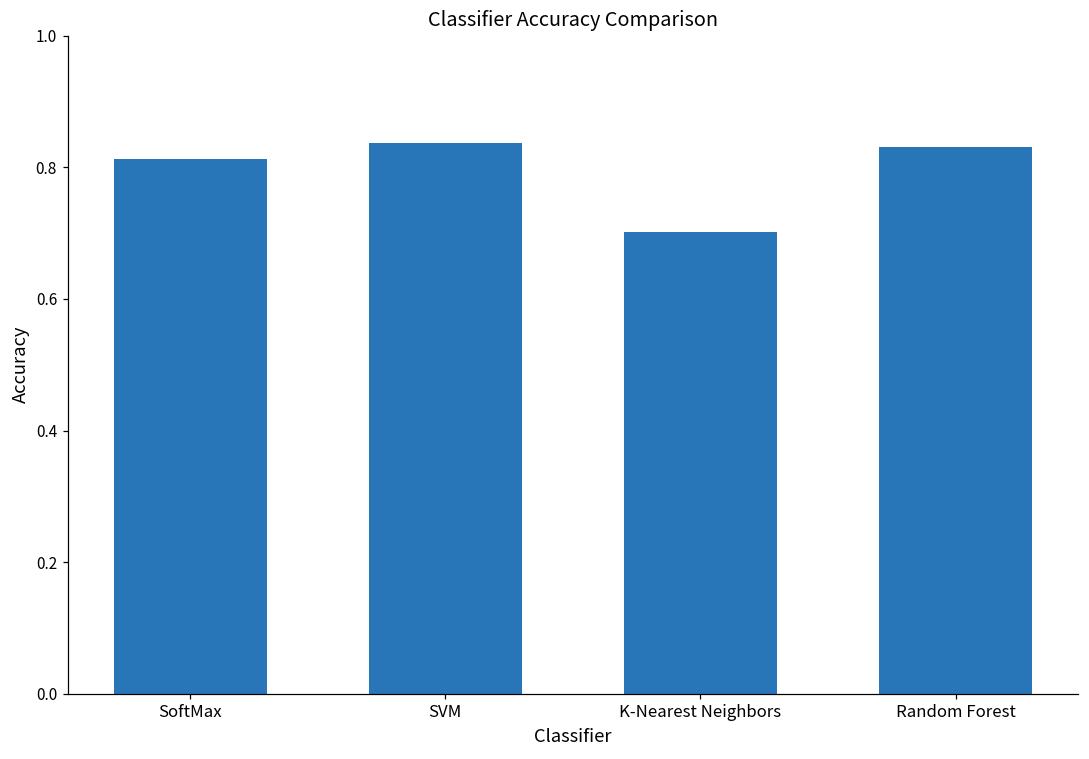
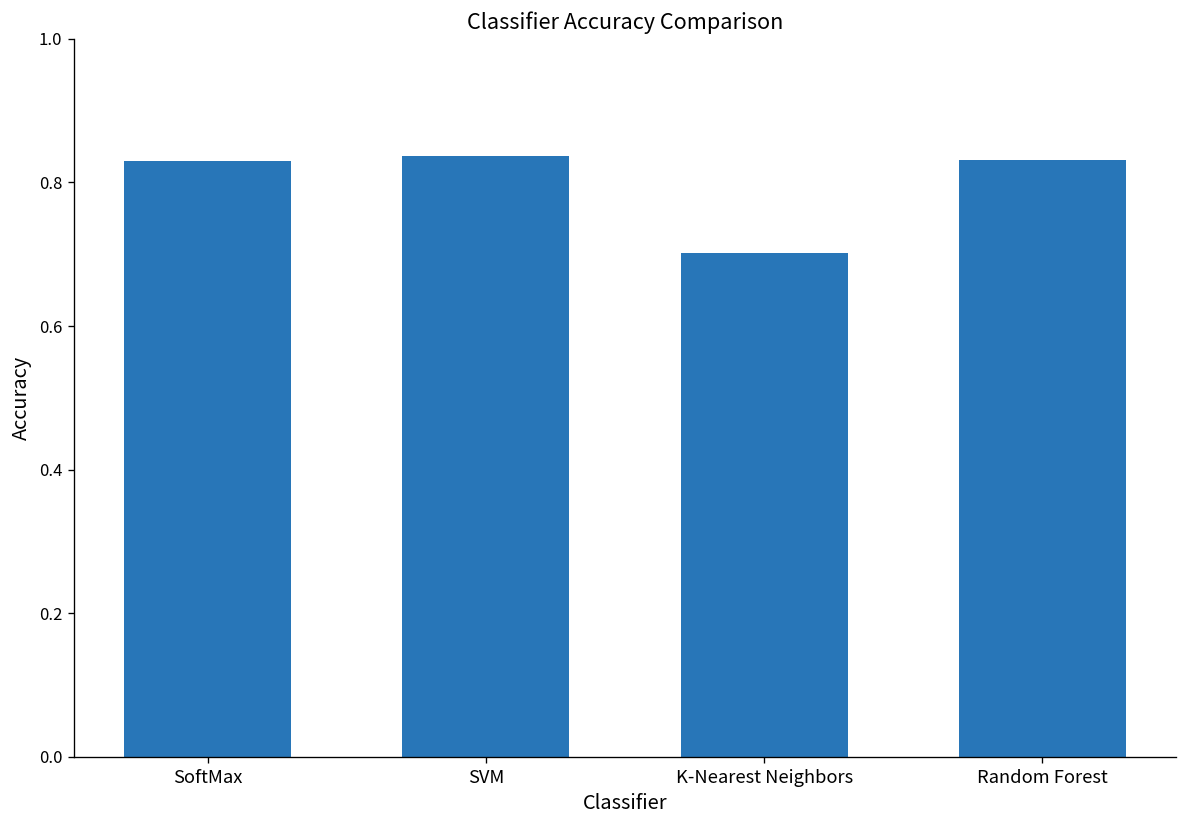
SoftMax: 0.81 -> 0.83
